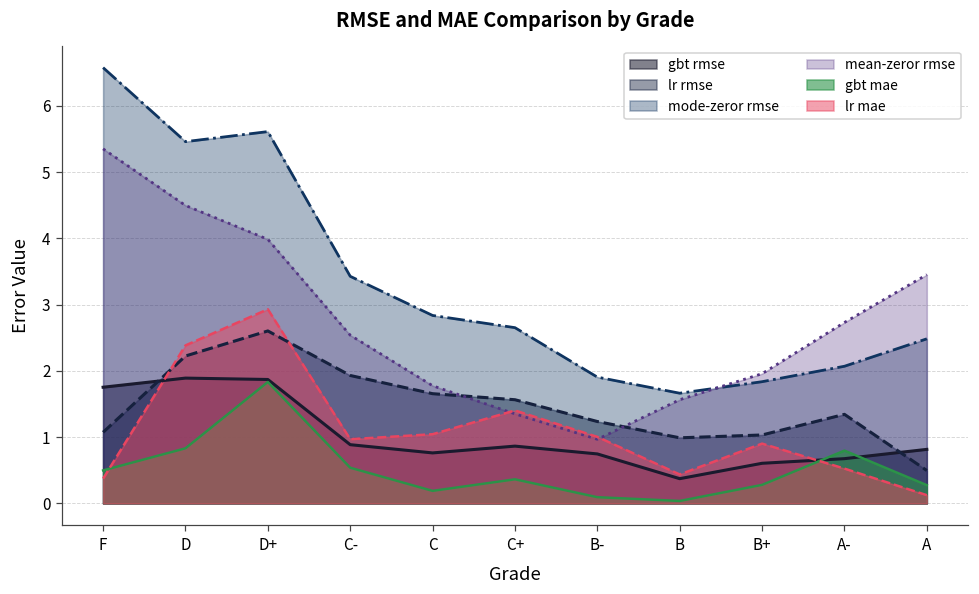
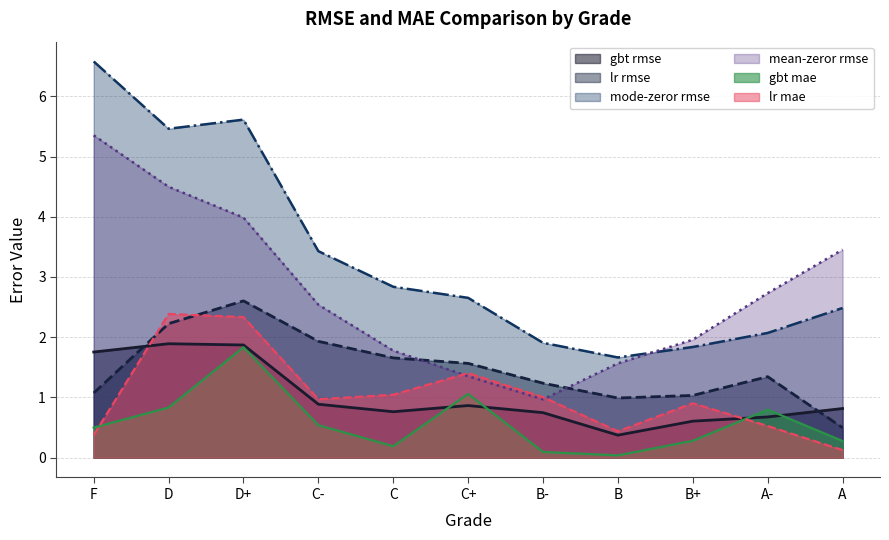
lr mae, D+: 2.9 -> 2.3
gbt mae, C+: 0.4 -> 1.1
